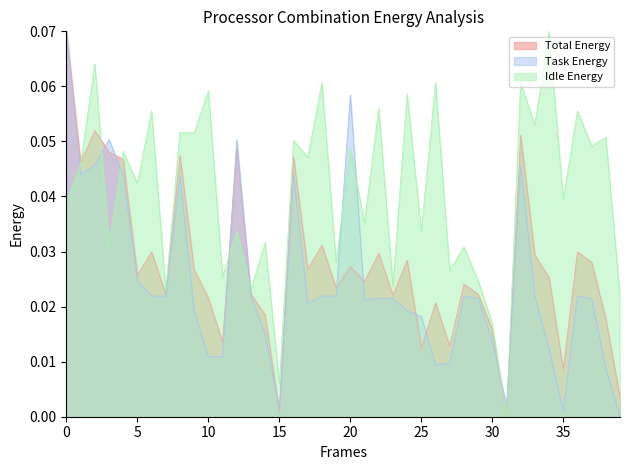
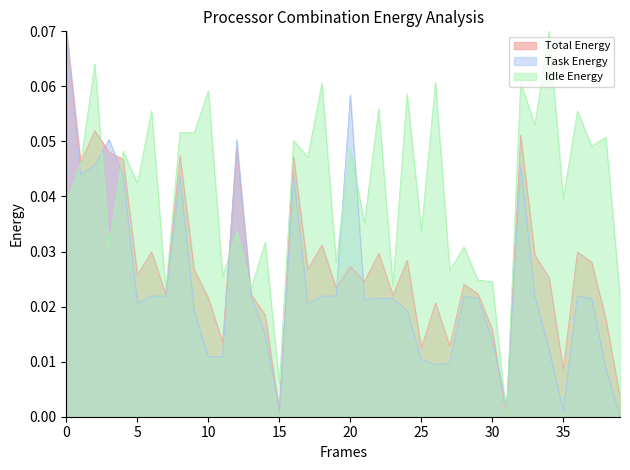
Task Energy, 5: 0.025 -> 0.021
Task Energy, 25: 0.018 -> 0.010
Idle Energy, 30: 0.017 -> 0.025
